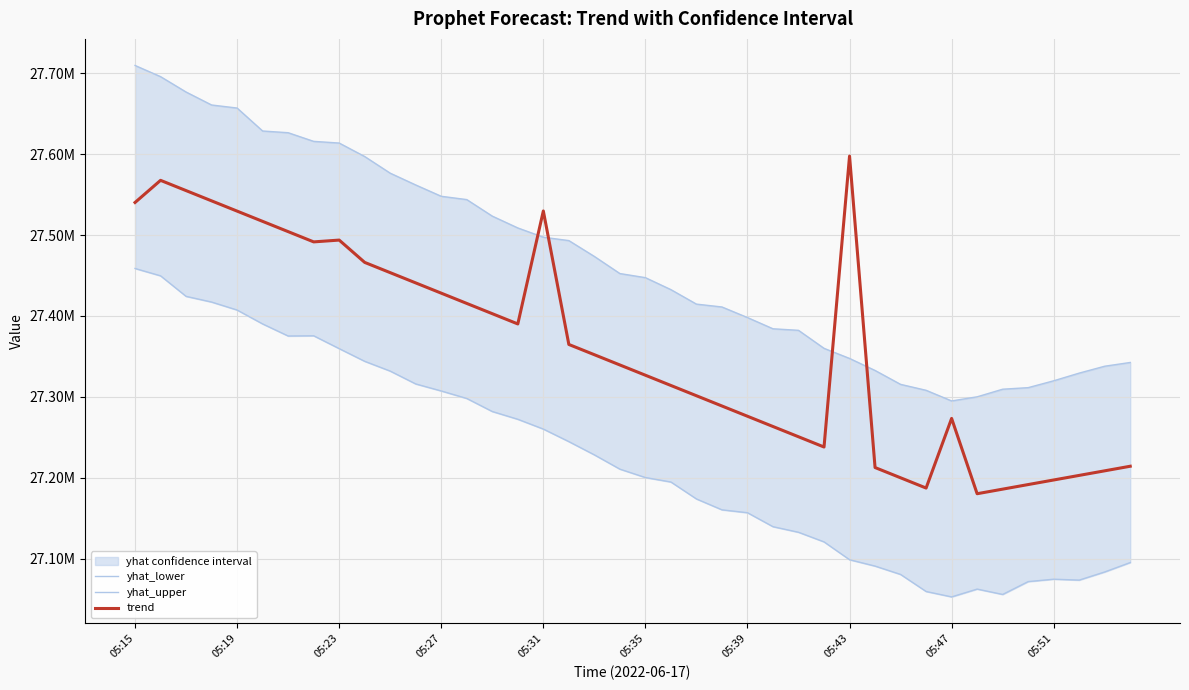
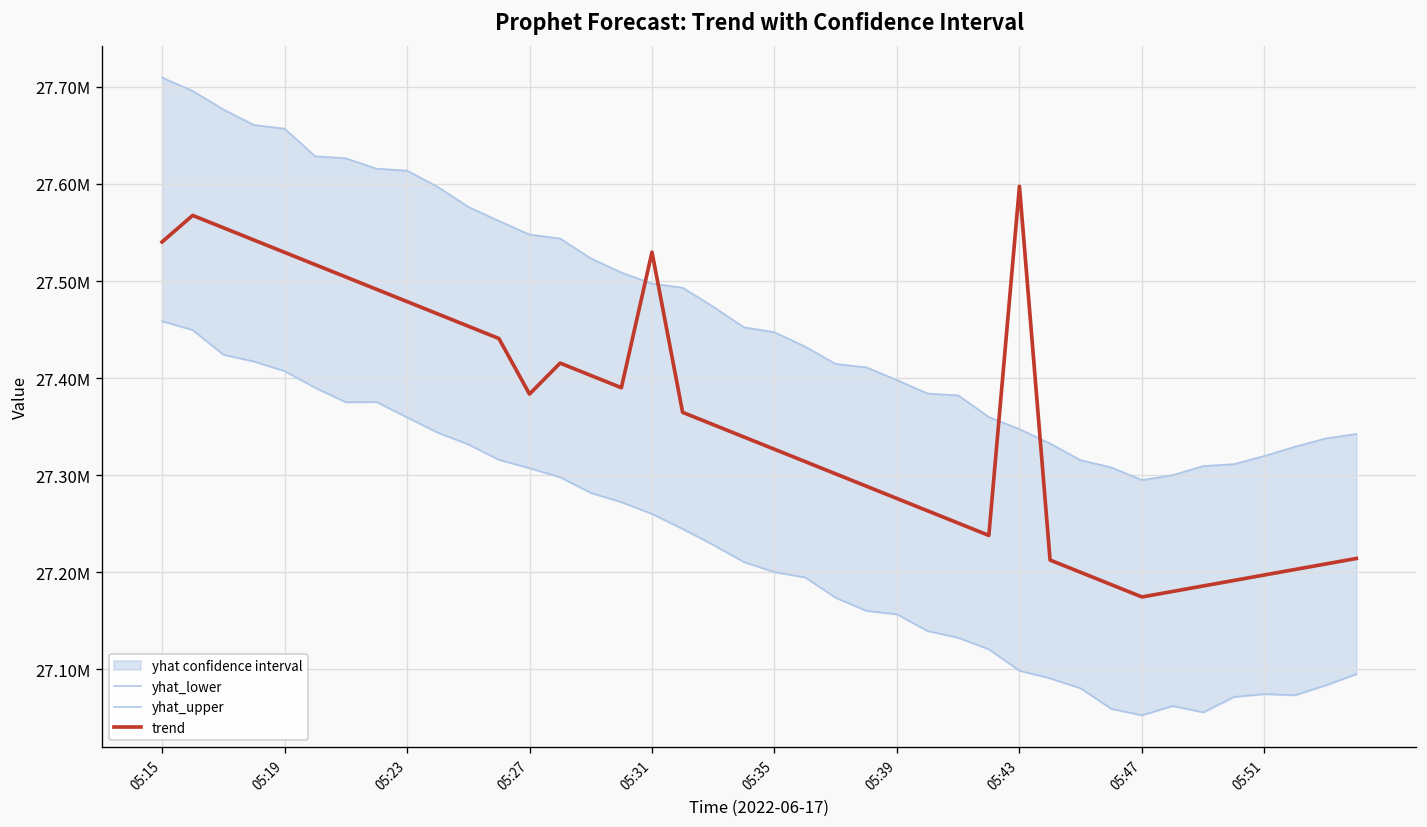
trend, 05:23: 27490000 -> 27480000
trend, 05:27: 27430000 -> 27380000
trend, 05:47: 27270000 -> 27170000
